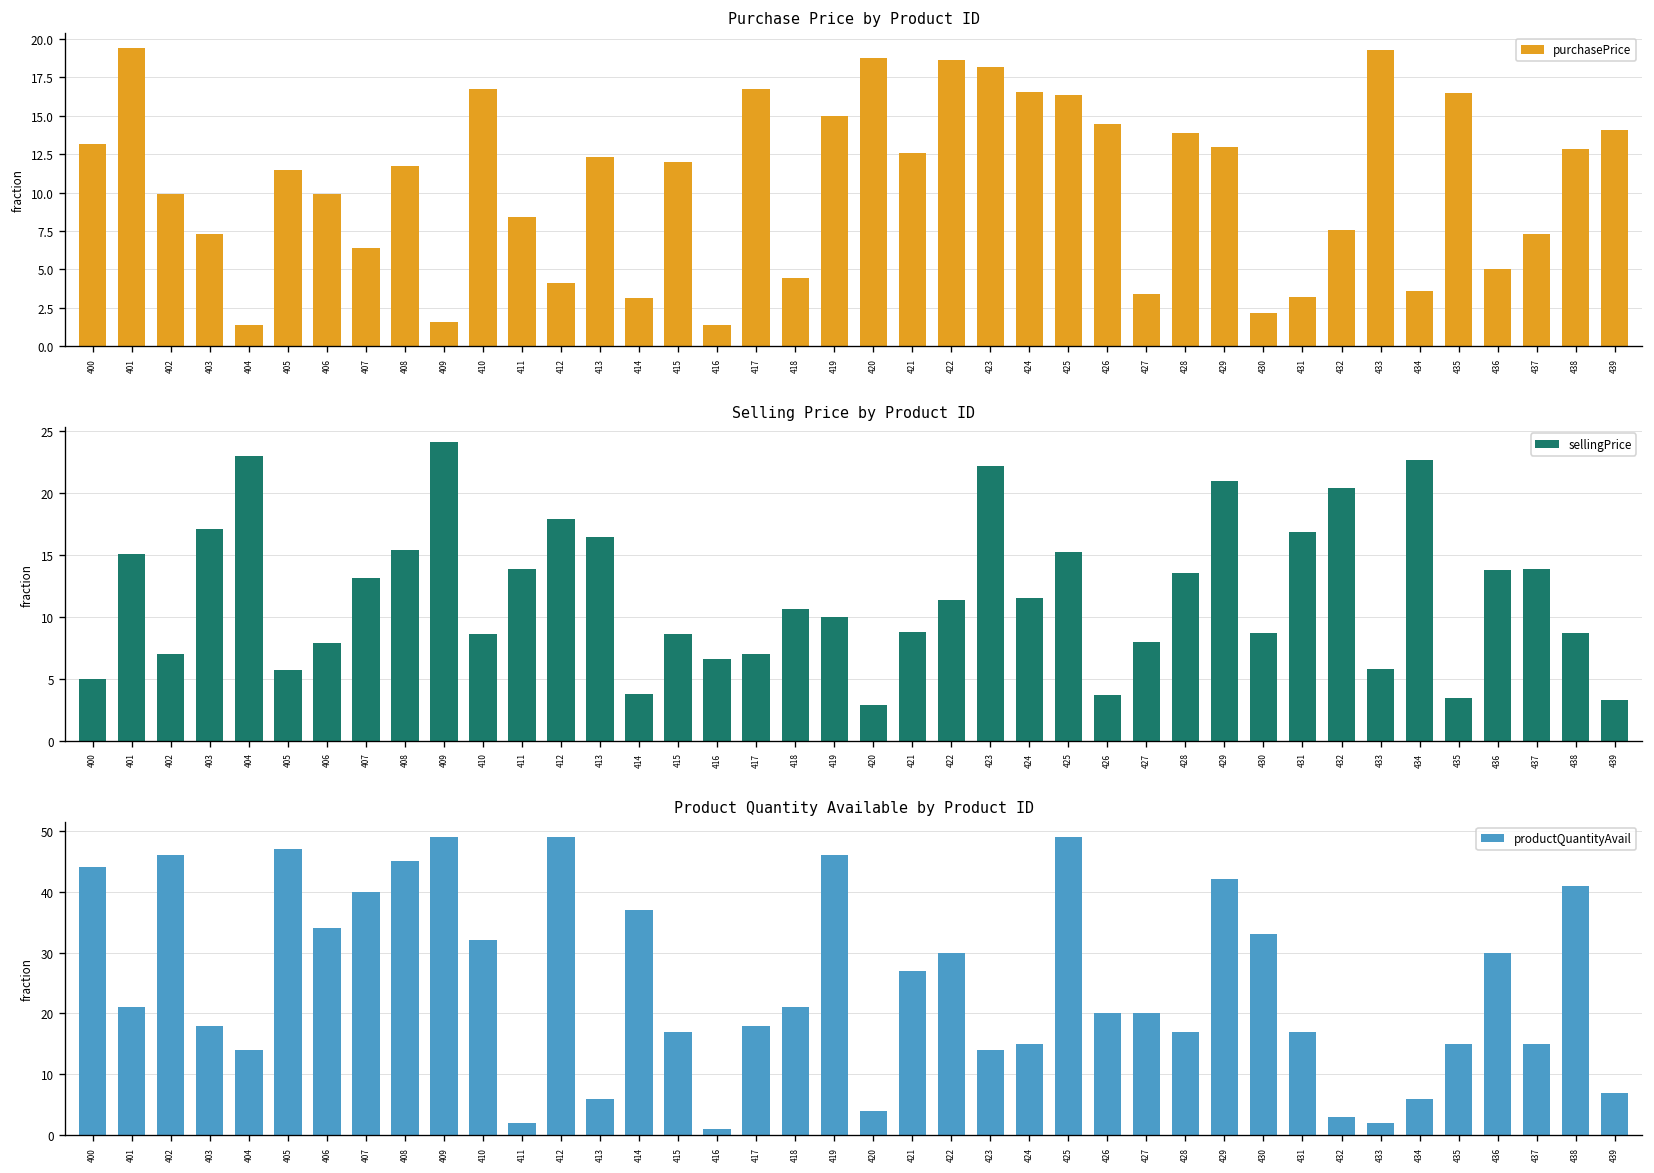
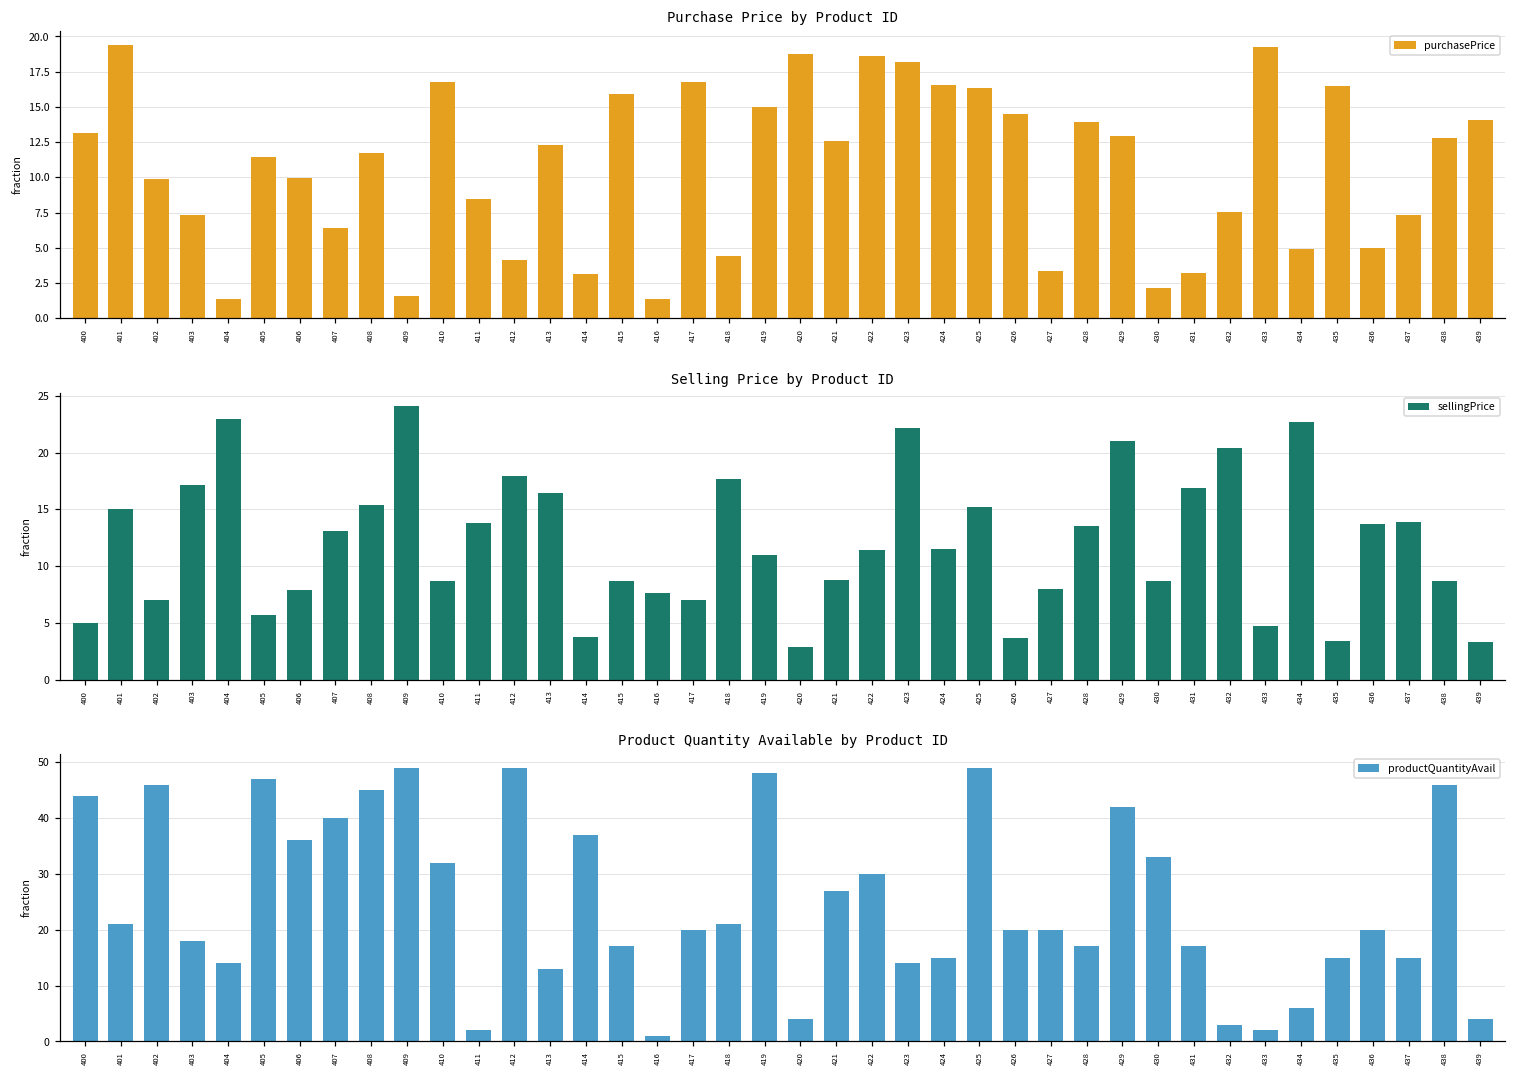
Purchase Price by Product ID, 415: 12.0 -> 15.9
Purchase Price by Product ID, 434: 3.6 -> 4.9
Selling Price by Product ID, 416: 6.6 -> 7.7
Selling Price by Product ID, 418: 10.6 -> 17.7
Selling Price by Product ID, 419: 10.0 -> 10.9
Selling Price by Product ID, 433: 5.8 -> 4.7
Product Quantity Available by Product ID, 406: 34 -> 36
Product Quantity Available by Product ID, 413: 6 -> 13
Product Quantity Available by Product ID, 417: 18 -> 20
Product Quantity Available by Product ID, 419: 46 -> 48
Product Quantity Available by Product ID, 436: 30 -> 20
Product Quantity Available by Product ID, 438: 41 -> 46
Product Quantity Available by Product ID, 439: 7 -> 4
